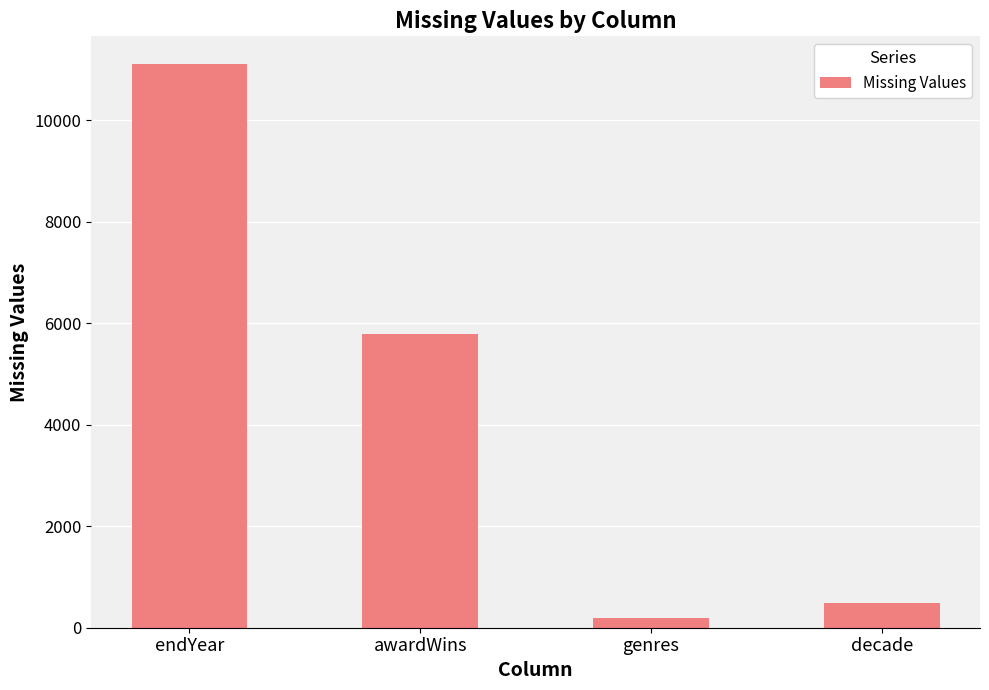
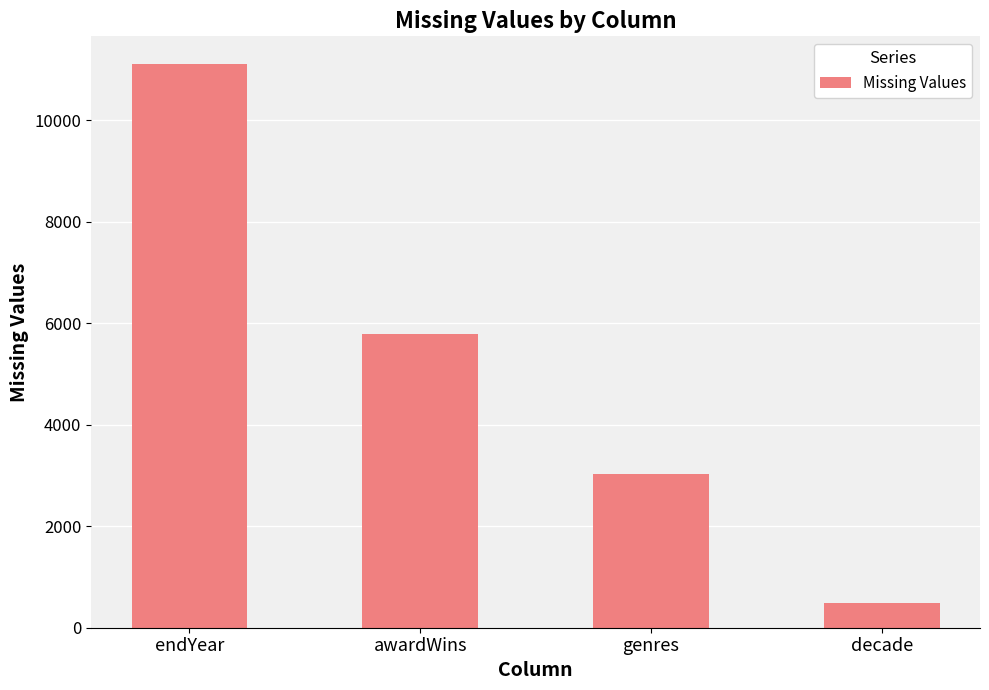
genres: 200 -> 3000
